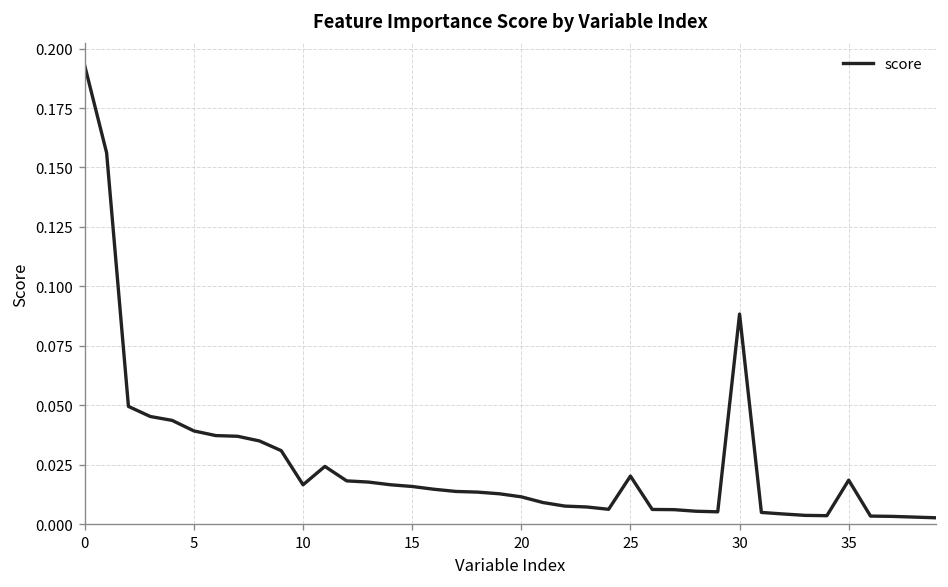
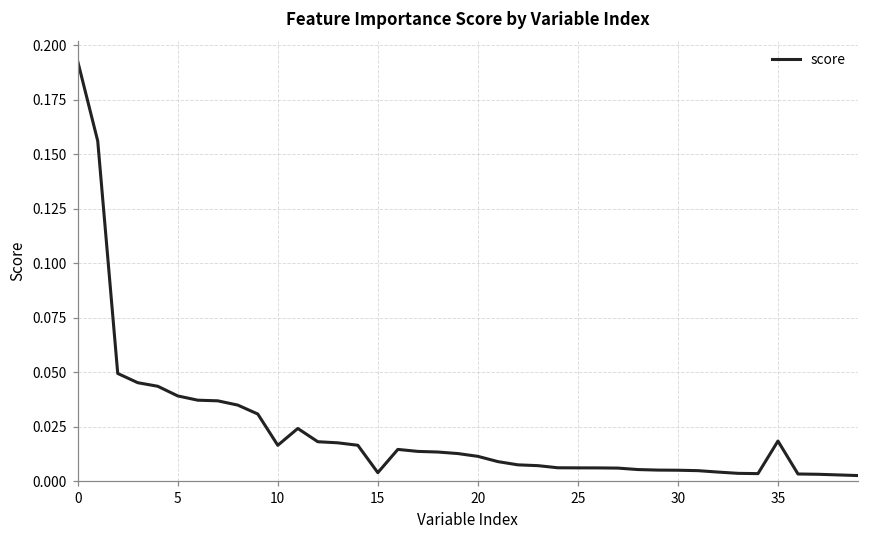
15: 0.016 -> 0.004
25: 0.020 -> 0.006
30: 0.088 -> 0.005
